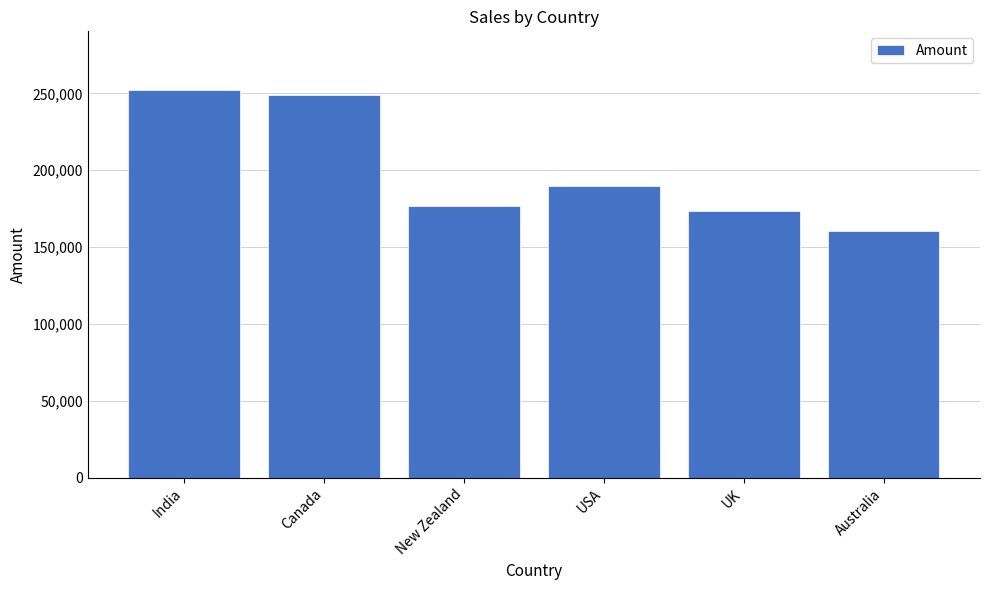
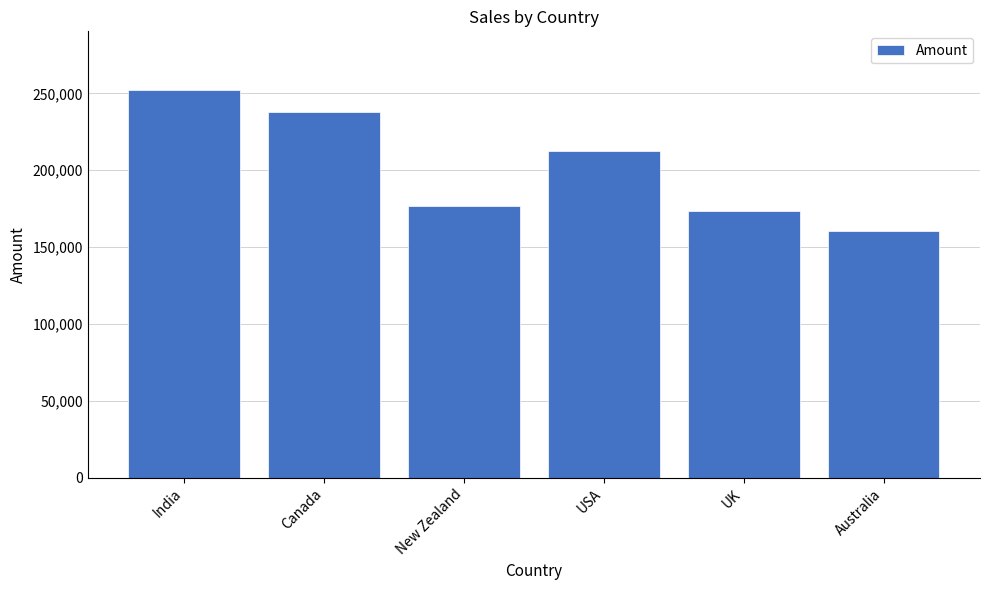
Canada: 249,000 -> 238,000
USA: 189,000 -> 213,000
